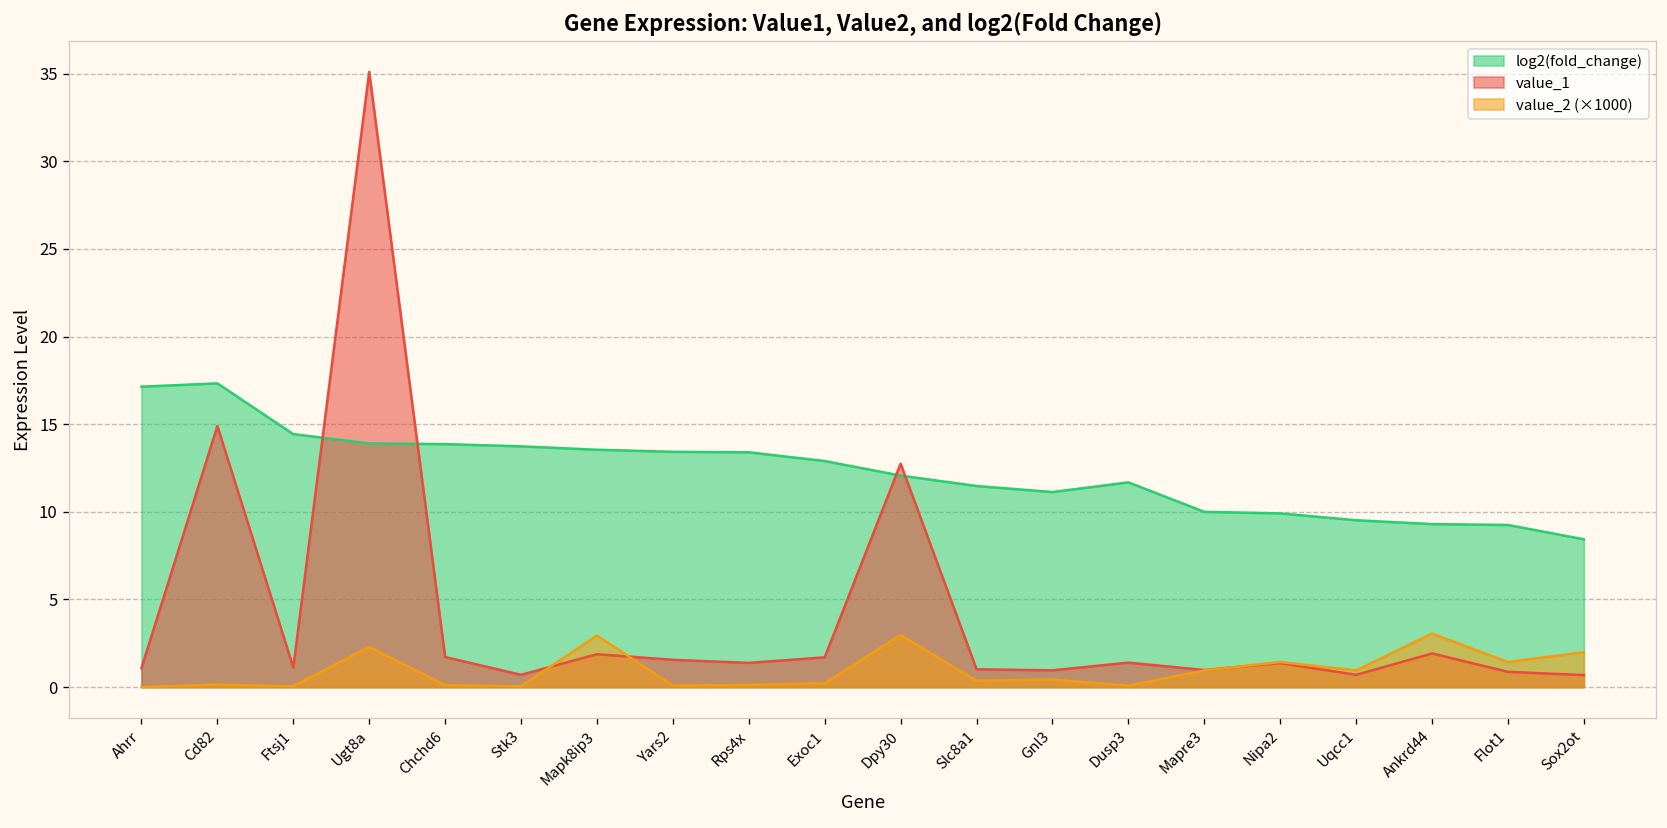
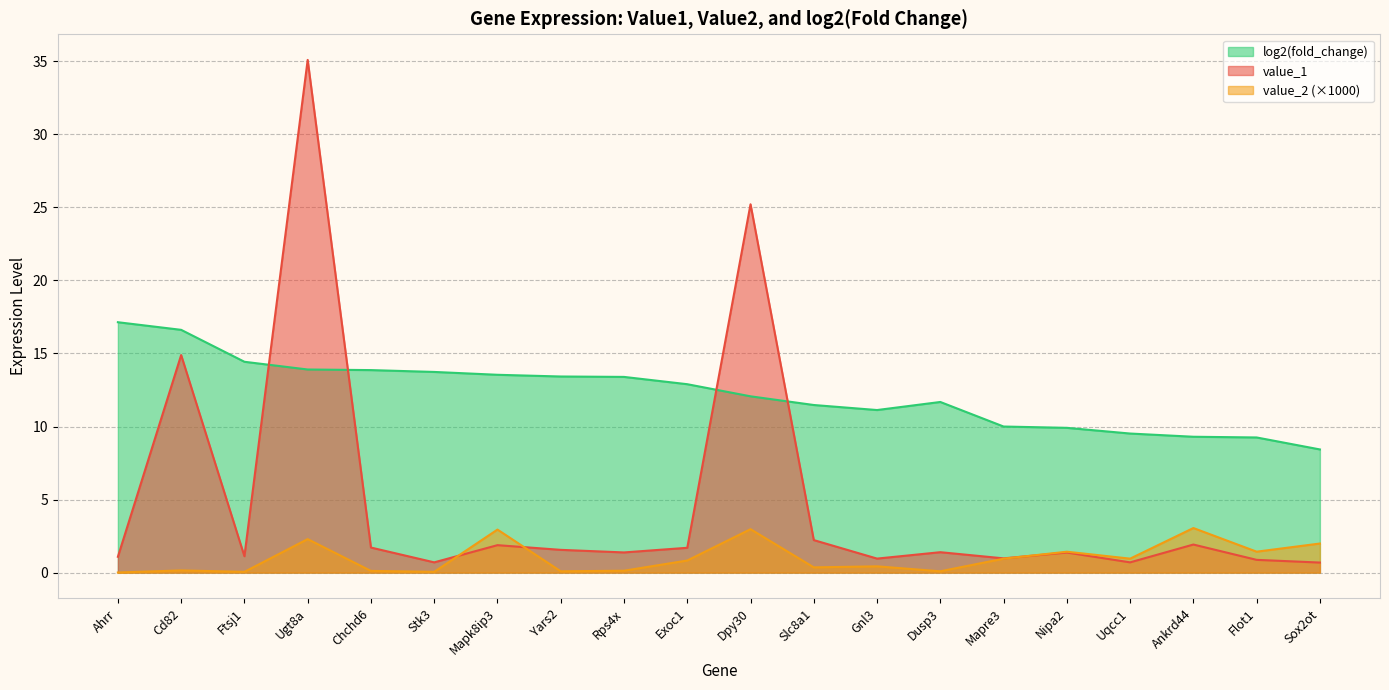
log2(fold_change), Cd82: 17.3 -> 16.6
value_2 (×1000), Exoc1: 0.2 -> 0.8
value_1, Dpy30: 12.7 -> 25.2
value_1, Slc8a1: 1.0 -> 2.2
